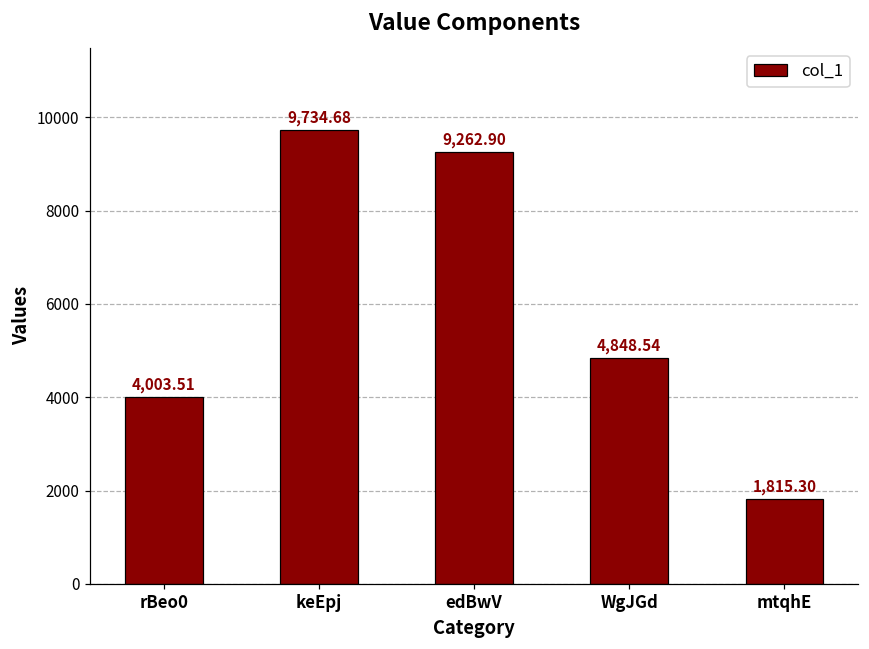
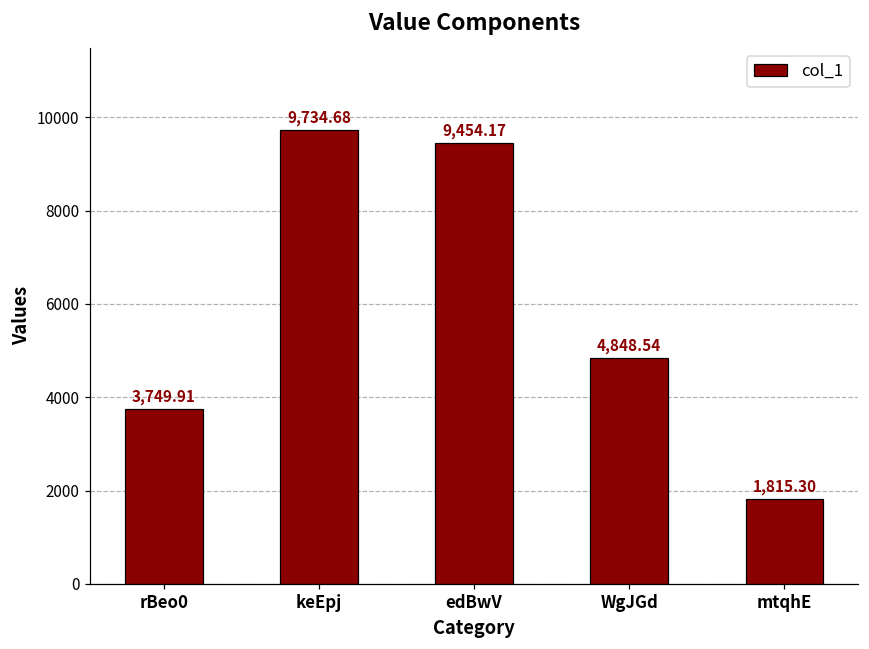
rBeo0: 4,003.51 -> 3,749.91
edBwV: 9,262.90 -> 9,454.17
